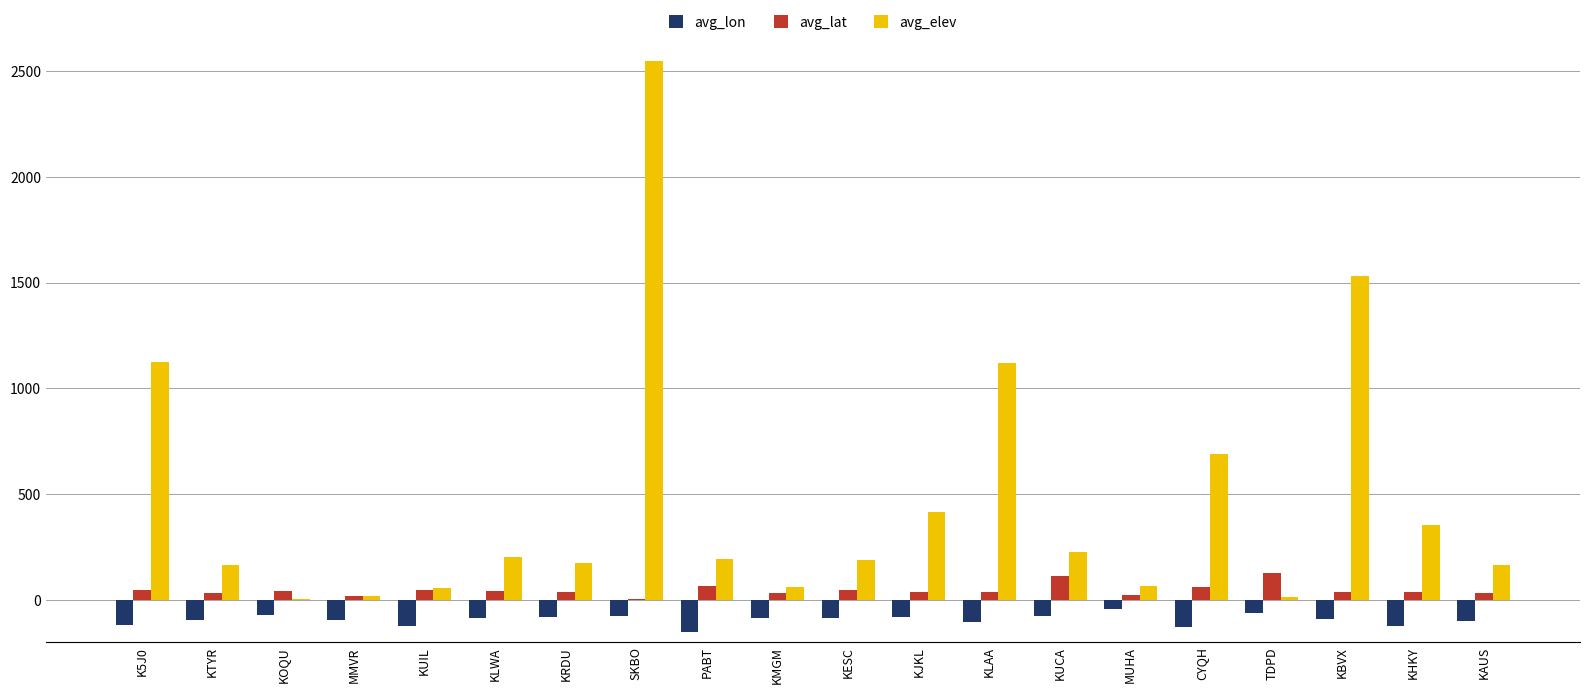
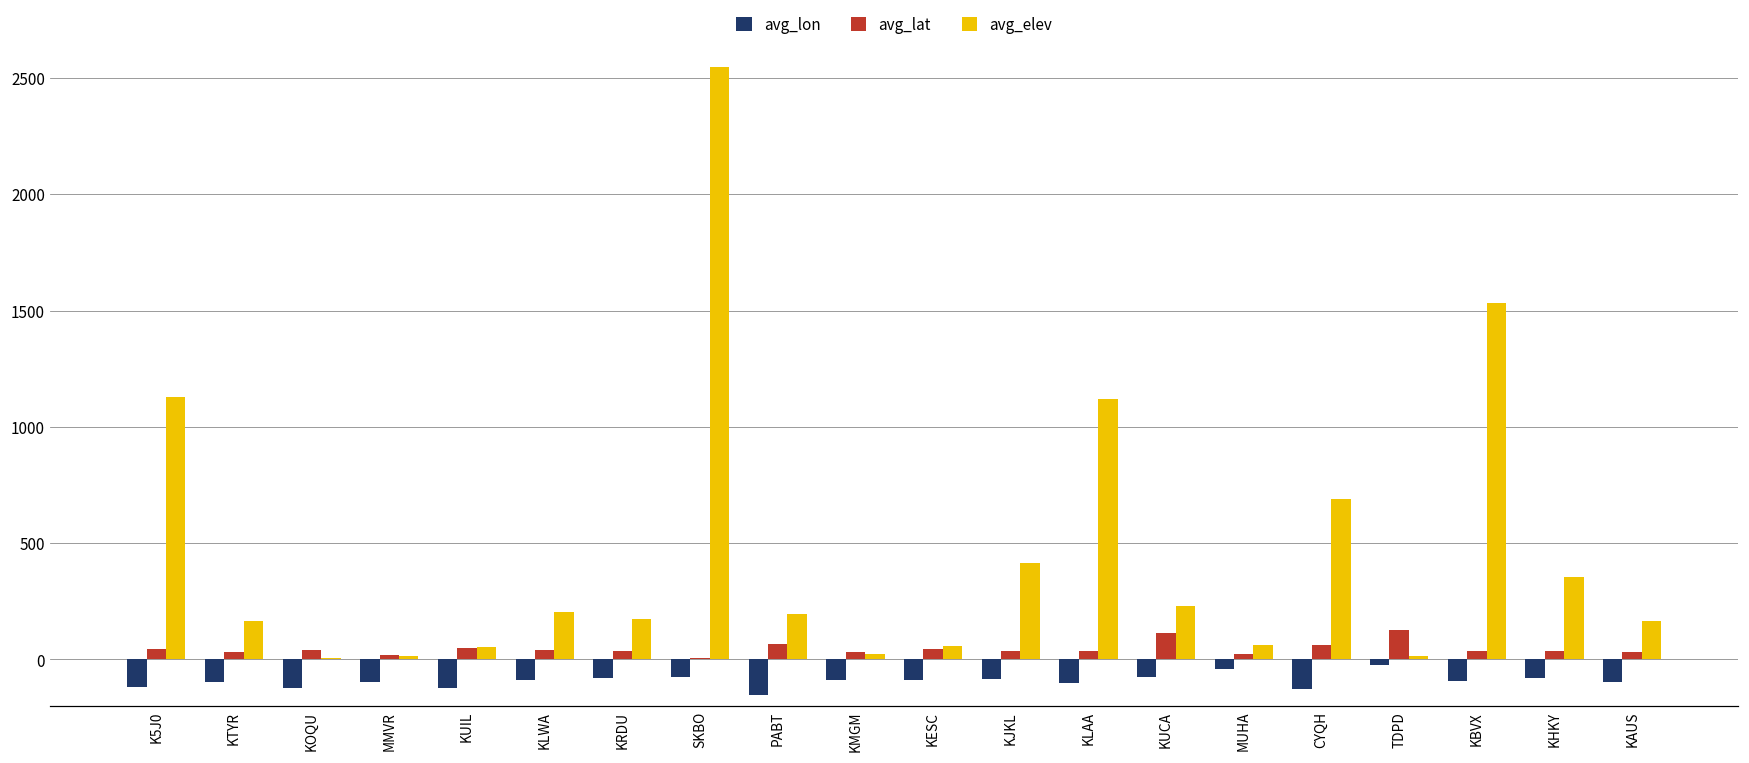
avg_lon, KOQU: -70 -> -120
avg_elev, KMGM: 60 -> 20
avg_elev, KESC: 190 -> 60
avg_lon, TDPD: -60 -> -20
avg_lon, KHKY: -120 -> -80
